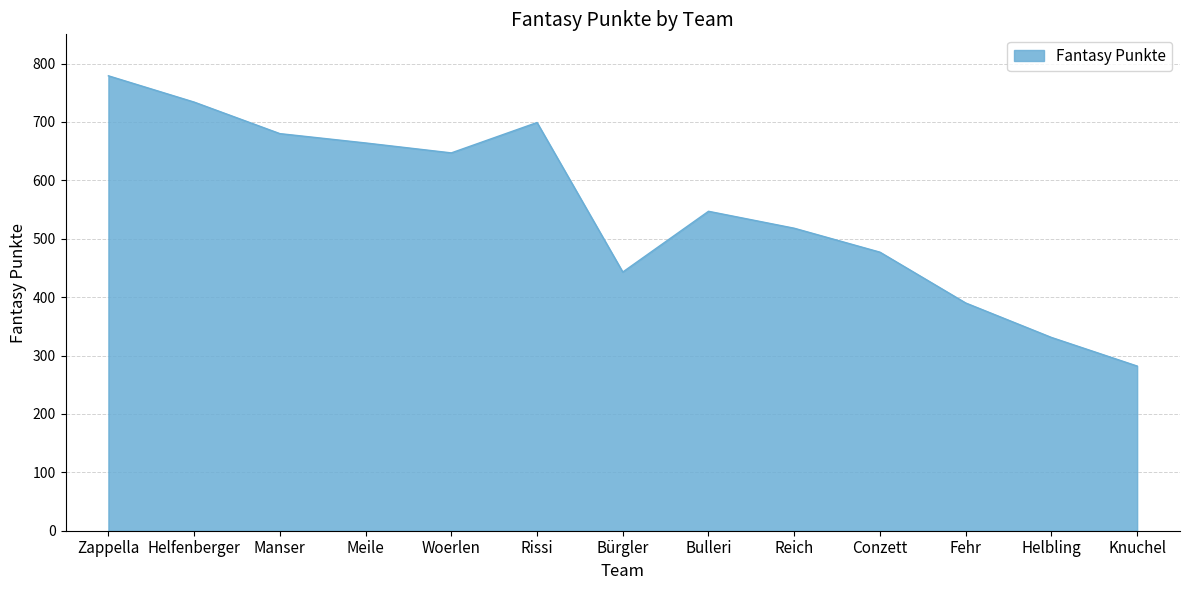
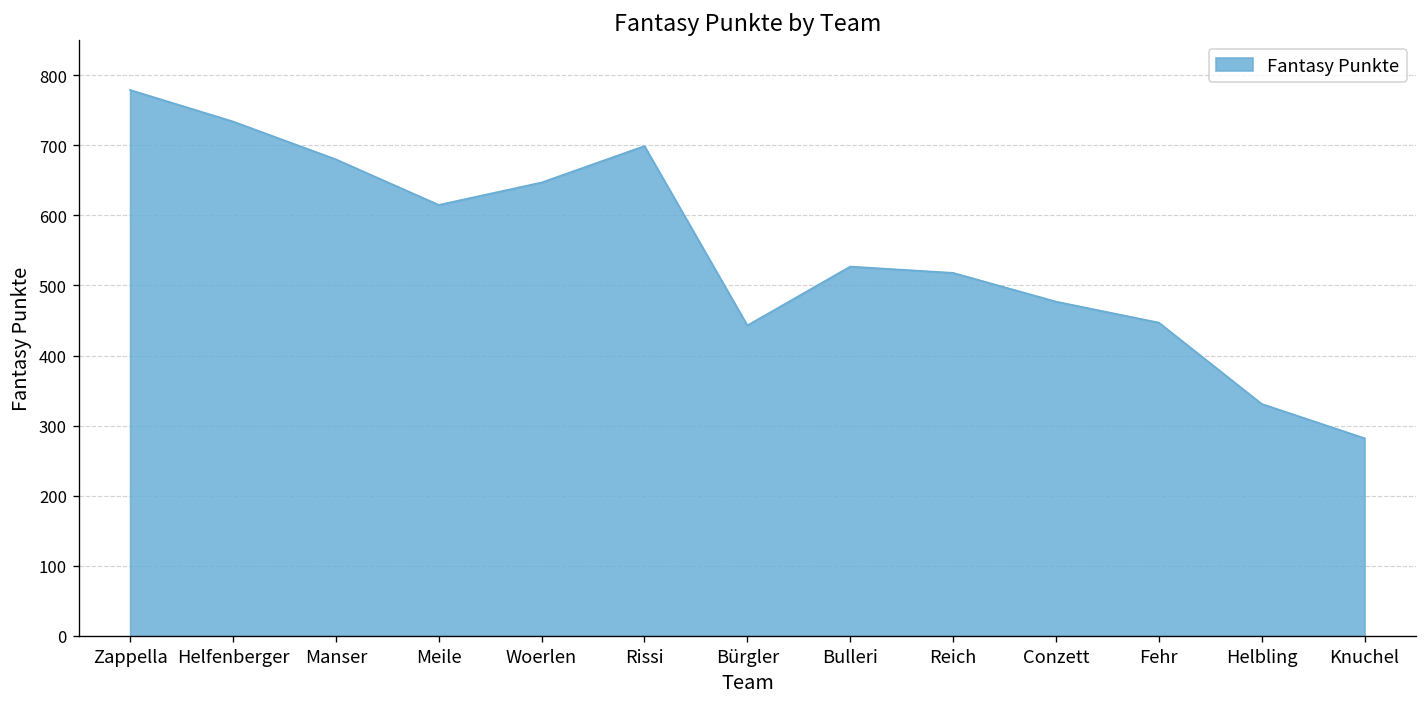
Meile: 660 -> 620
Bulleri: 550 -> 530
Fehr: 390 -> 450
